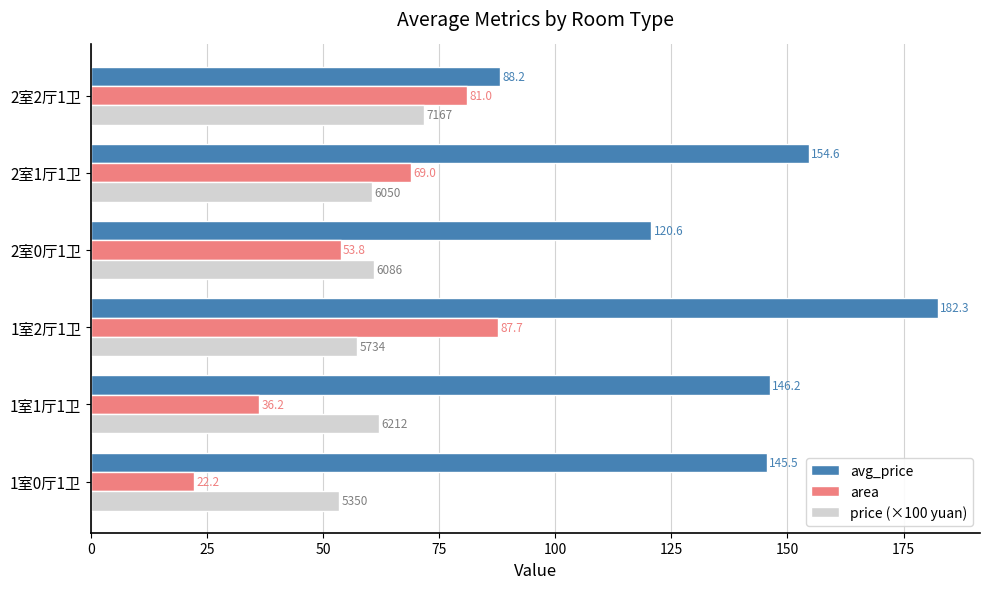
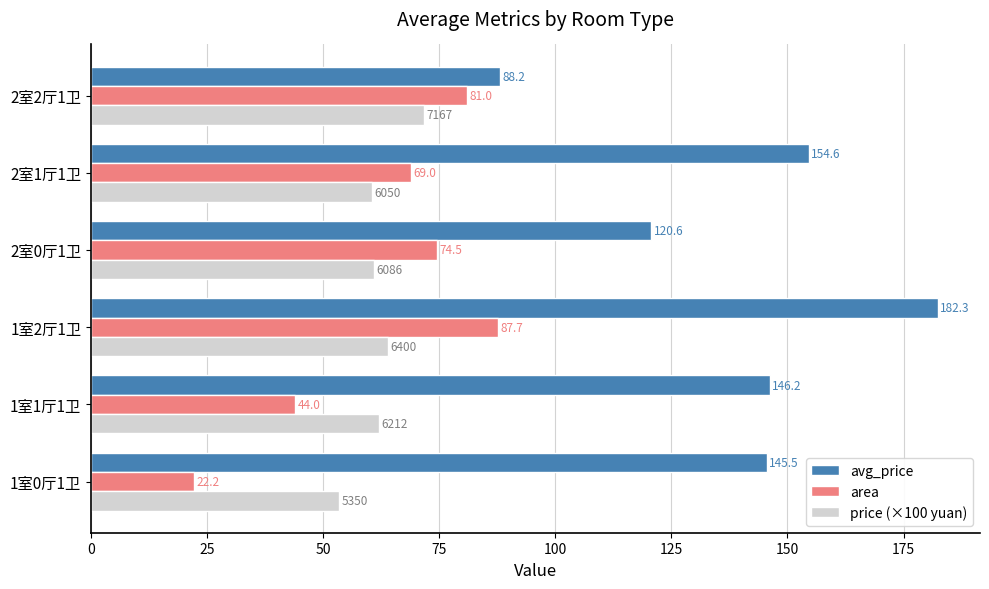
area, 2室0厅1卫: 53.8 -> 74.5
price (×100 yuan), 1室2厅1卫: 5734 -> 6400
area, 1室1厅1卫: 36.2 -> 44.0
